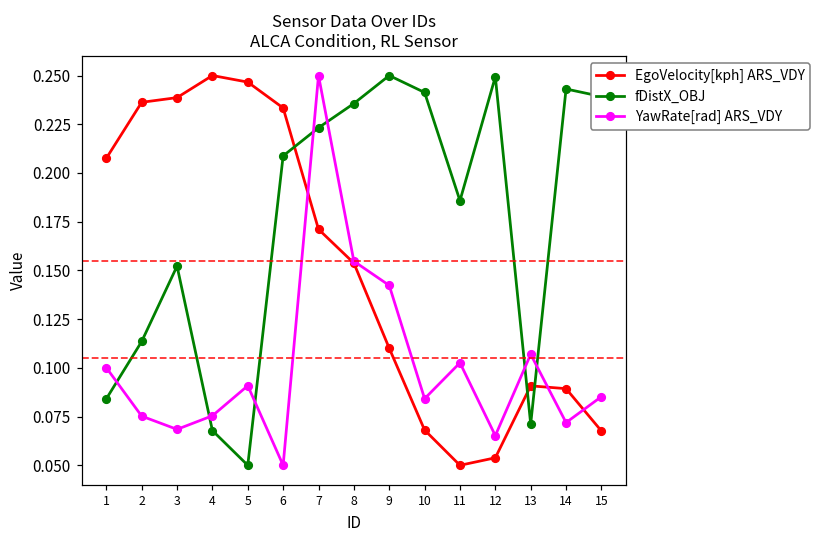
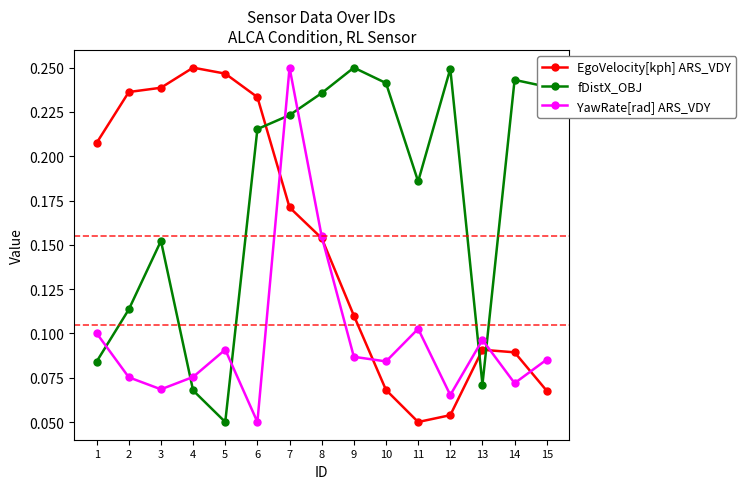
fDistX_OBJ, 6: 0.209 -> 0.215
YawRate[rad] ARS_VDY, 9: 0.142 -> 0.087
YawRate[rad] ARS_VDY, 13: 0.107 -> 0.096
